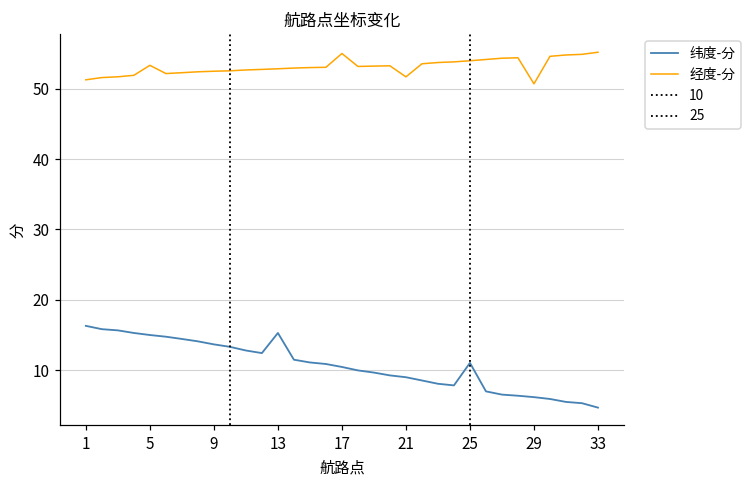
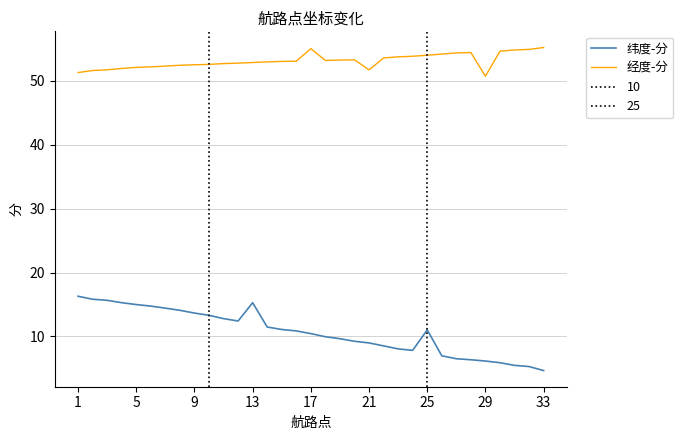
经度-分, 5: 53 -> 52
